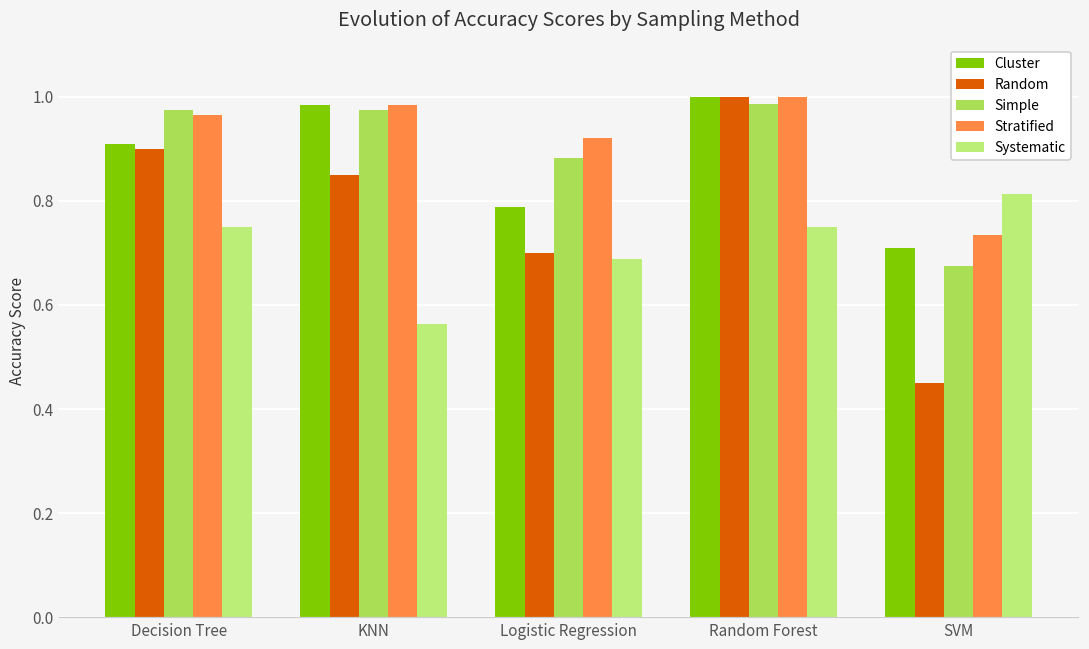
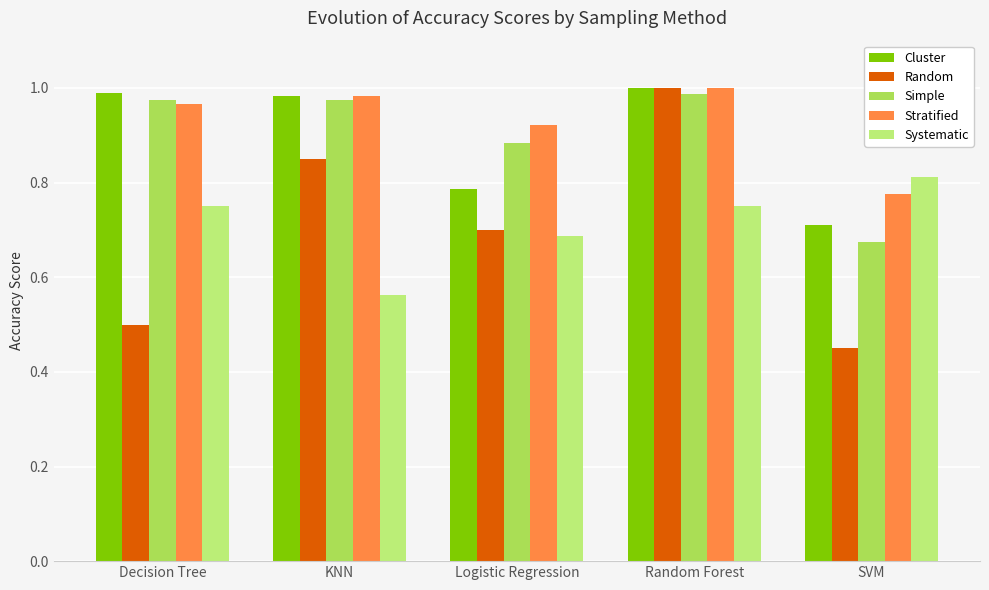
Cluster, Decision Tree: 0.91 -> 0.99
Random, Decision Tree: 0.9 -> 0.5
Stratified, SVM: 0.74 -> 0.78
